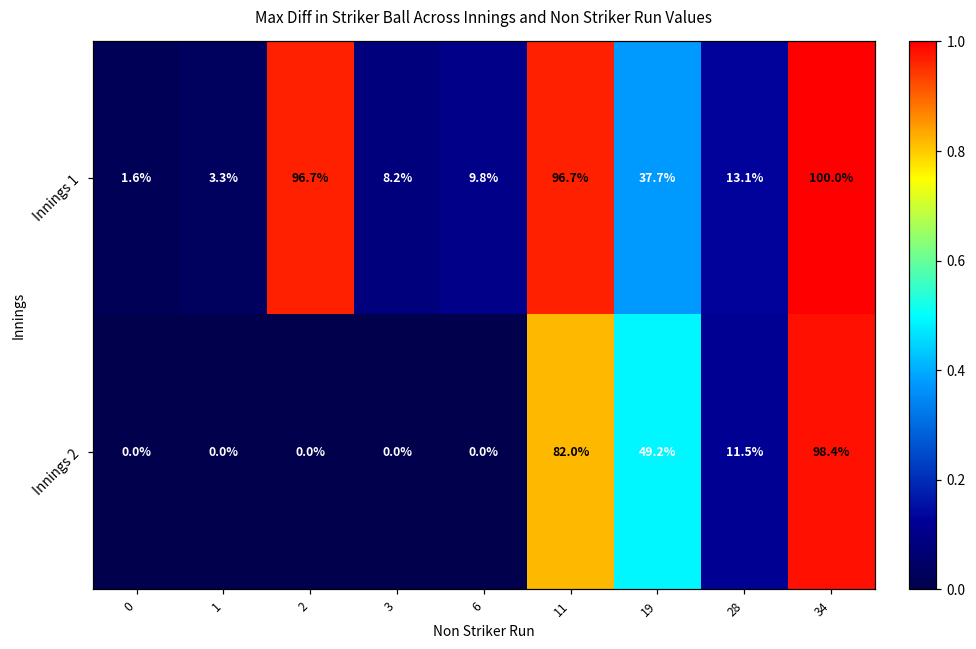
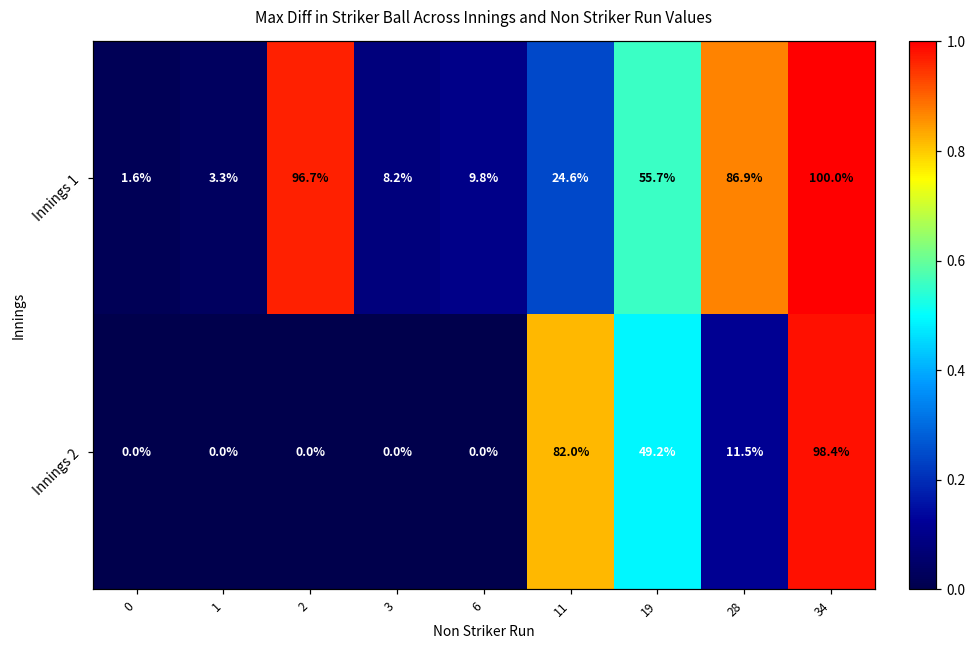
Innings 1, 11: 96.7% -> 24.6%
Innings 1, 19: 37.7% -> 55.7%
Innings 1, 28: 13.1% -> 86.9%
